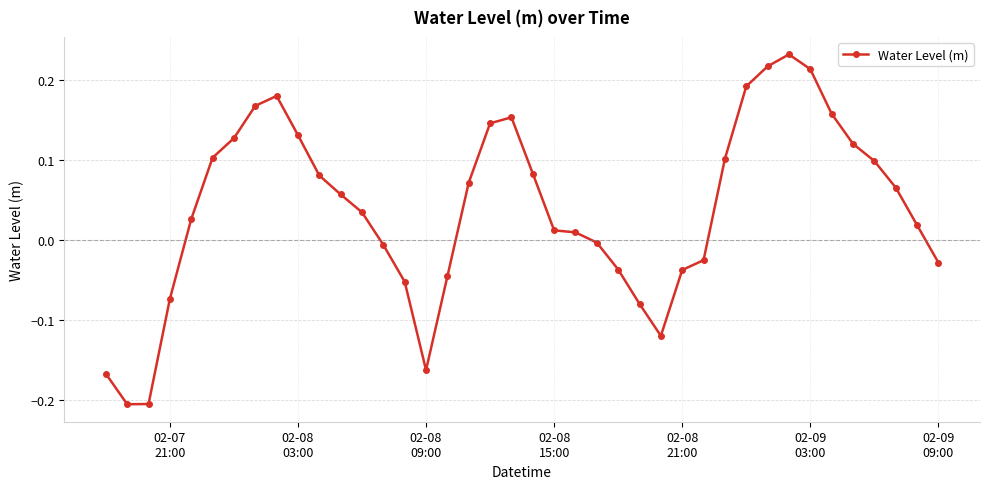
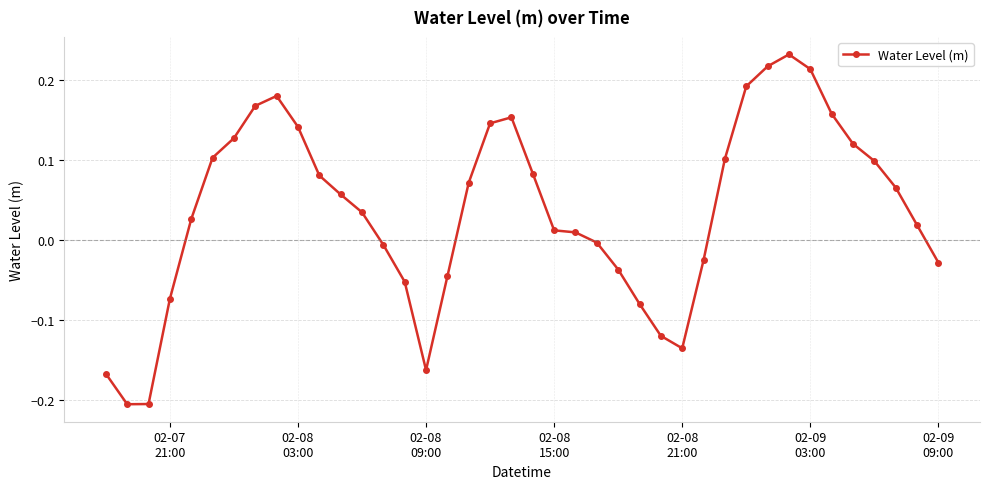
02-08 03:00: 0.13 -> 0.14
02-08 21:00: -0.04 -> -0.13
